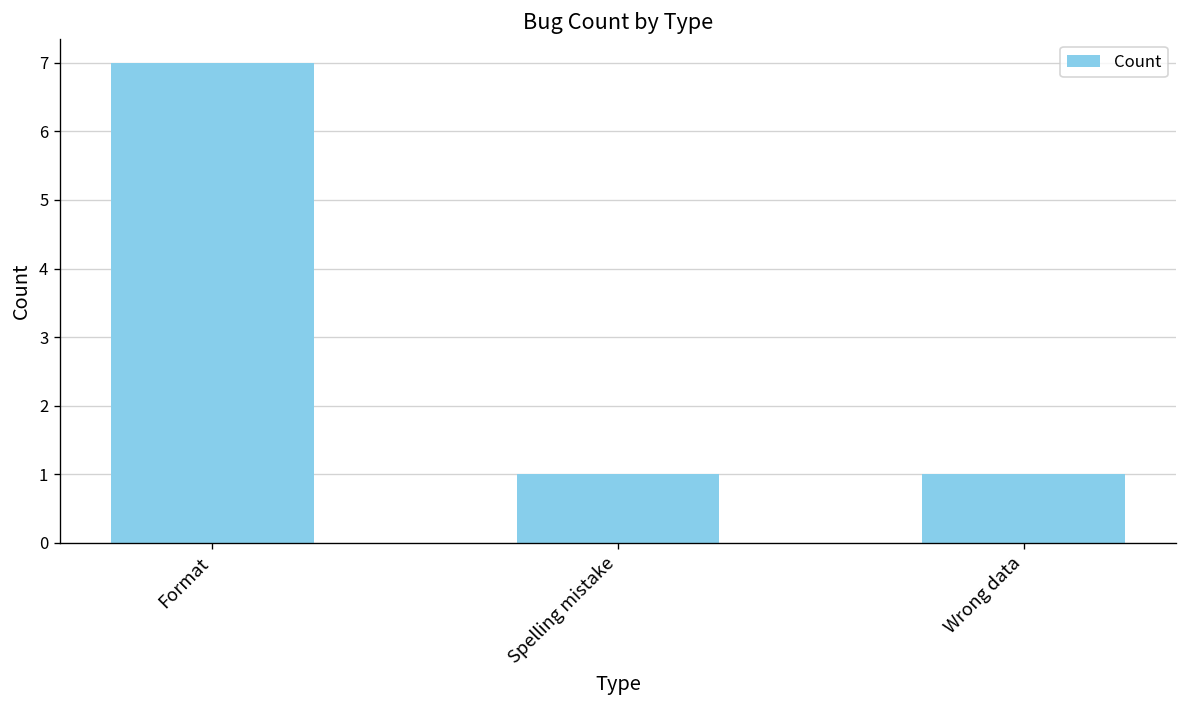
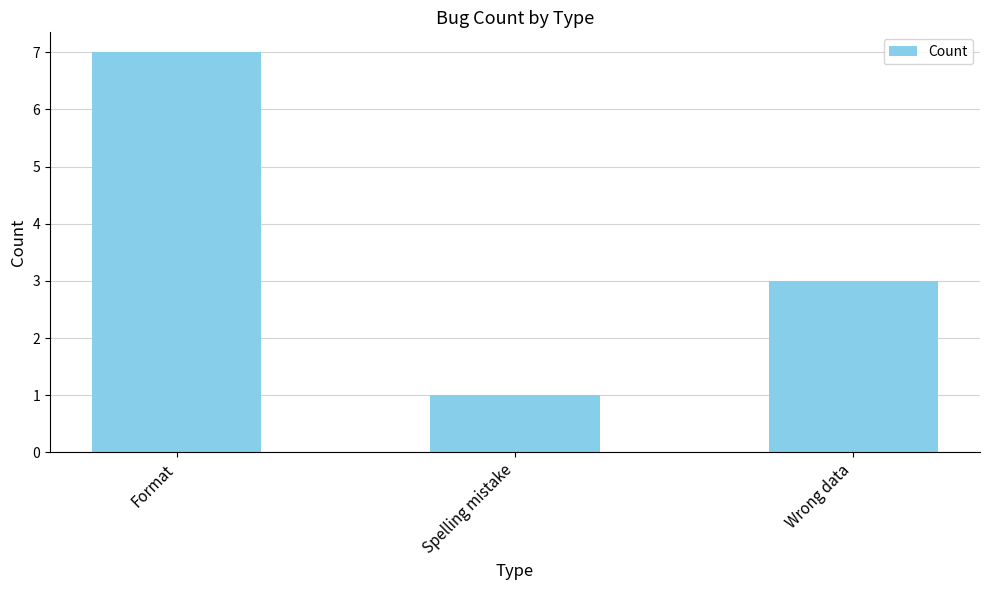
Wrong data: 1 -> 3
